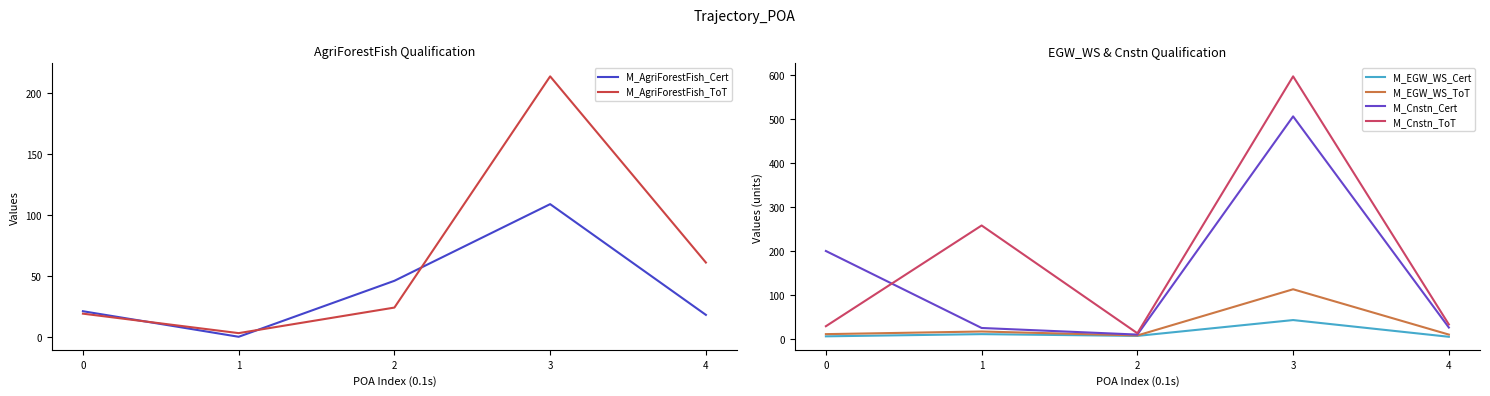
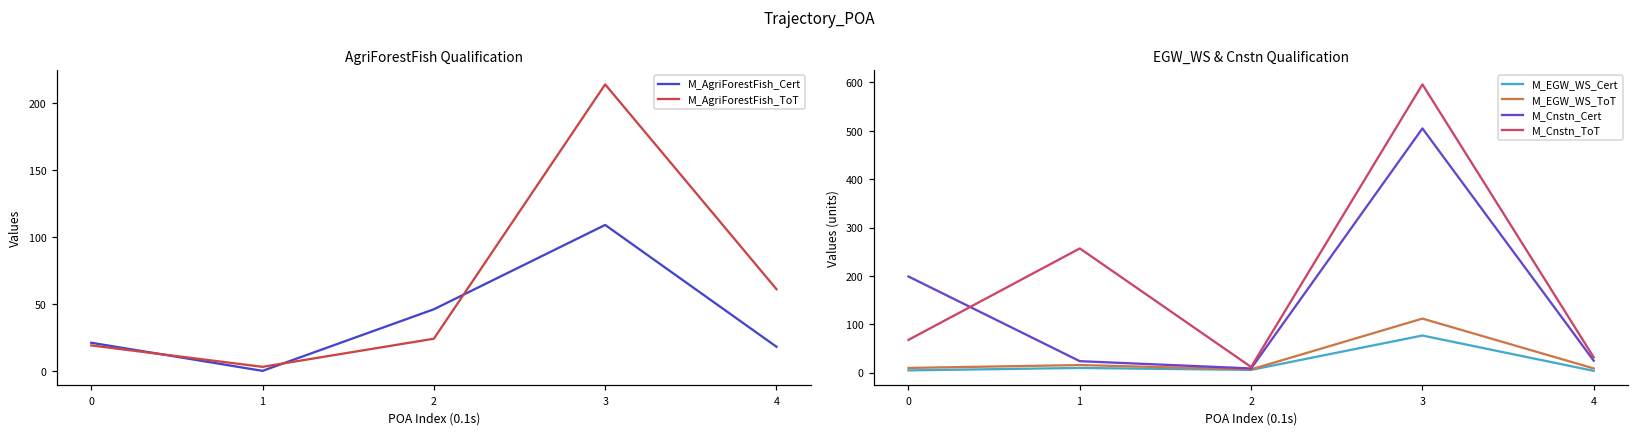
EGW_WS & Cnstn Qualification, M_Cnstn_ToT, 0: 30 -> 70
EGW_WS & Cnstn Qualification, M_EGW_WS_Cert, 3: 40 -> 80
